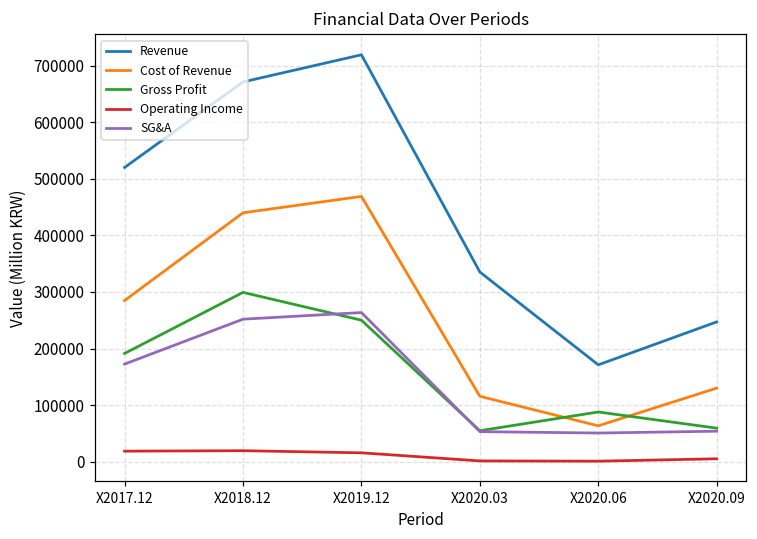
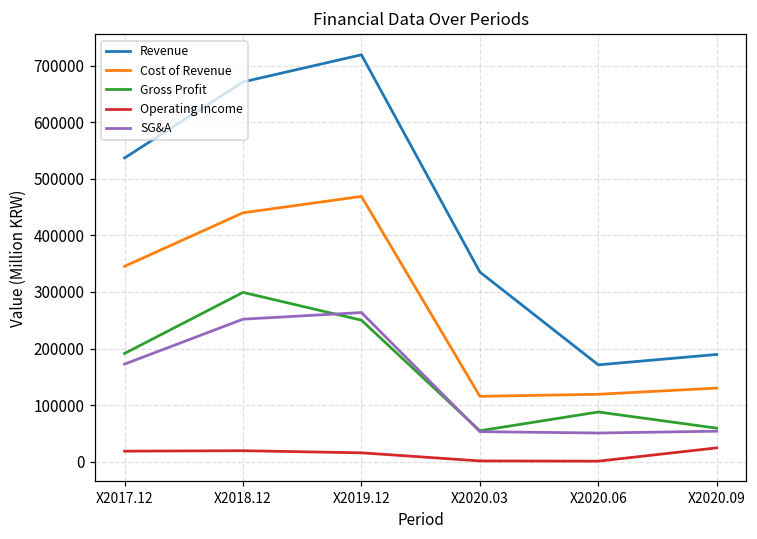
Revenue, X2017.12: 520000 -> 540000
Cost of Revenue, X2017.12: 280000 -> 350000
Cost of Revenue, X2020.06: 60000 -> 120000
Revenue, X2020.09: 250000 -> 190000
Operating Income, X2020.09: 10000 -> 20000
